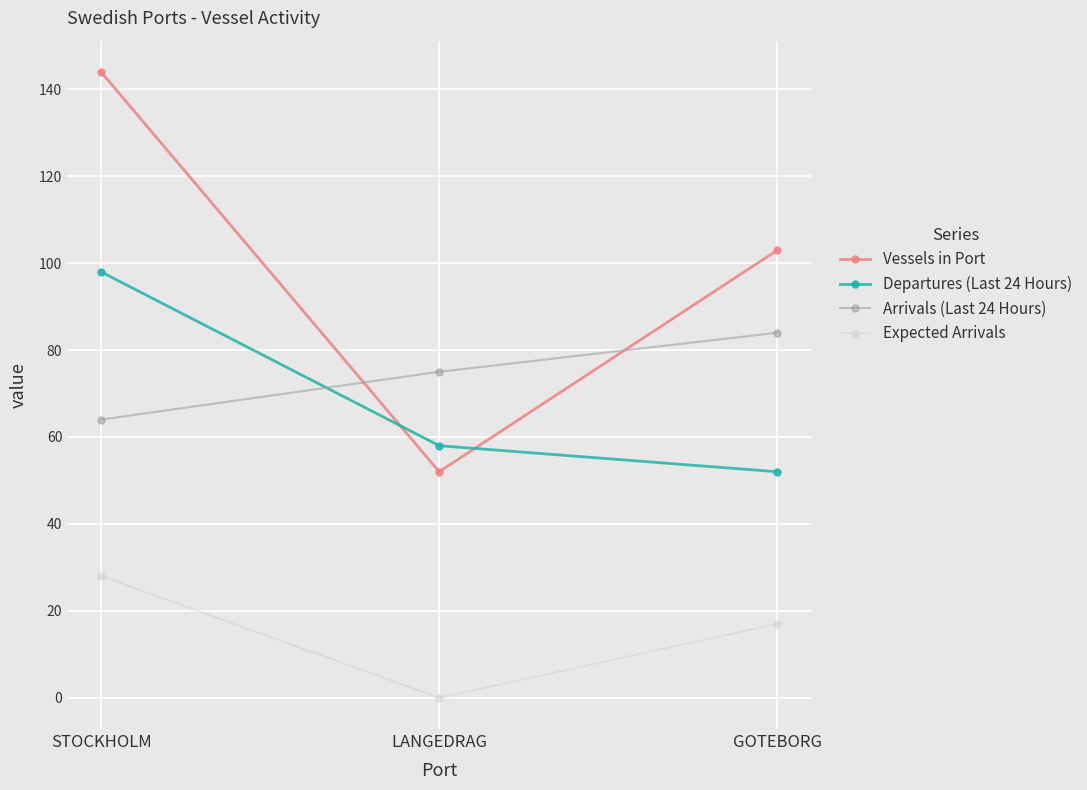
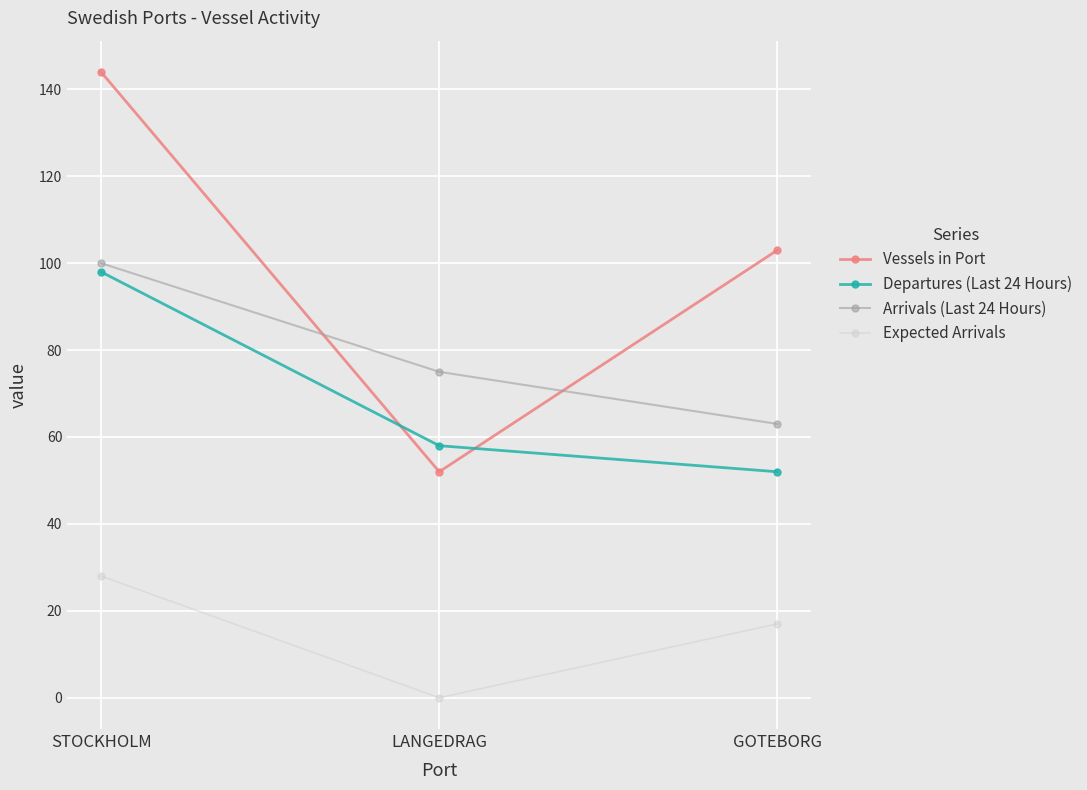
Arrivals (Last 24 Hours), STOCKHOLM: 64 -> 100
Arrivals (Last 24 Hours), GOTEBORG: 84 -> 63
